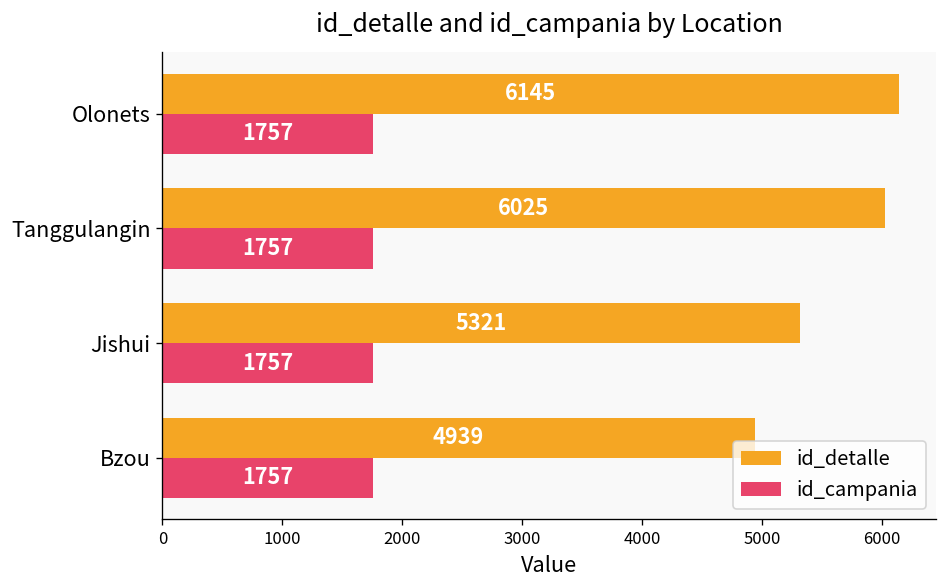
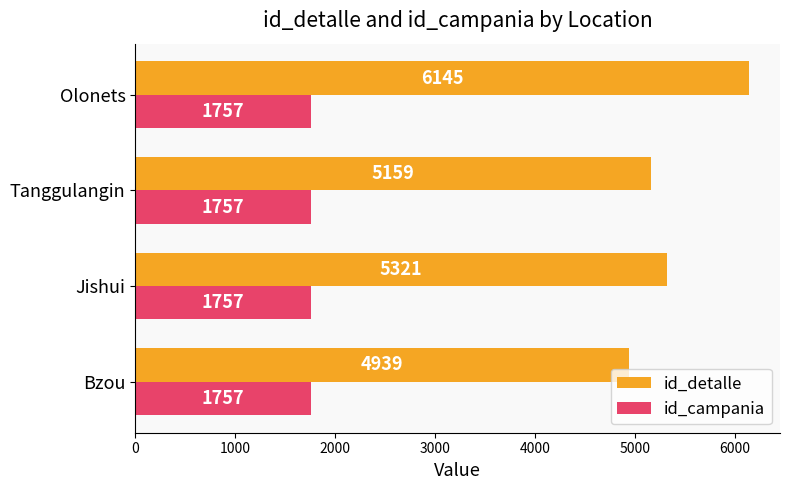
id_detalle, Tanggulangin: 6025 -> 5159
